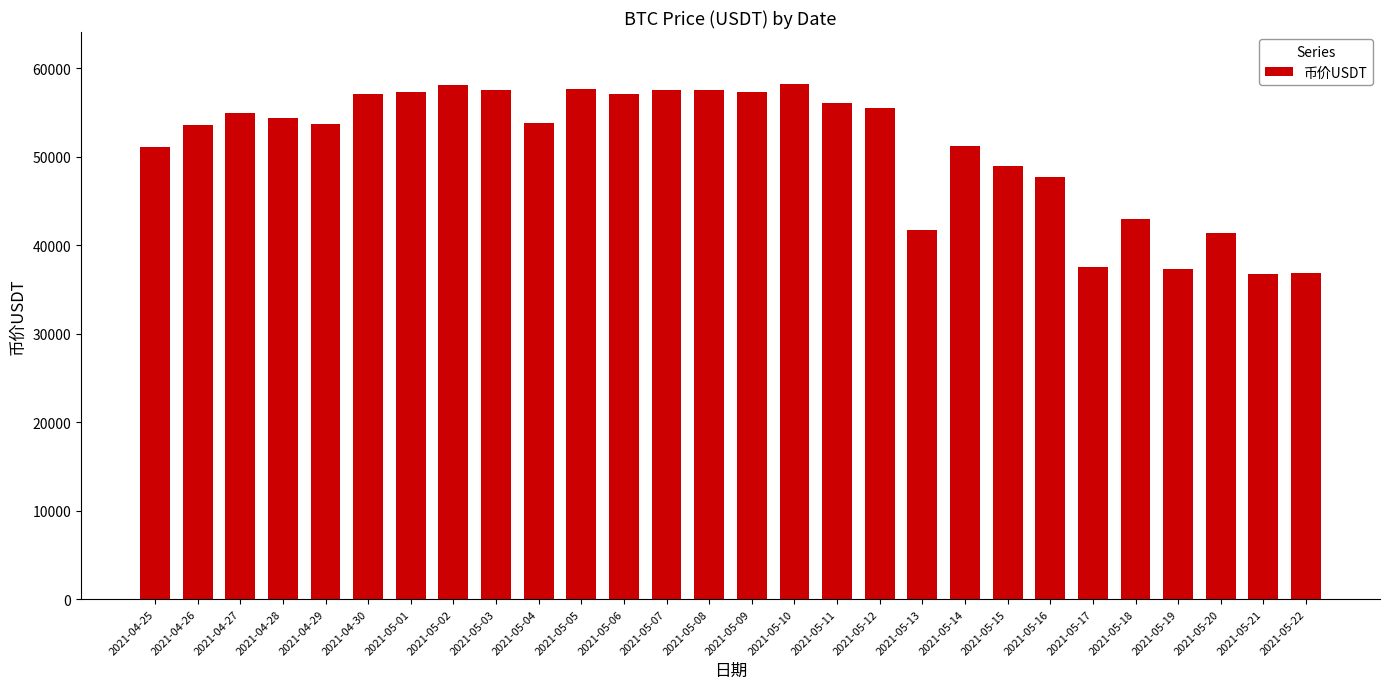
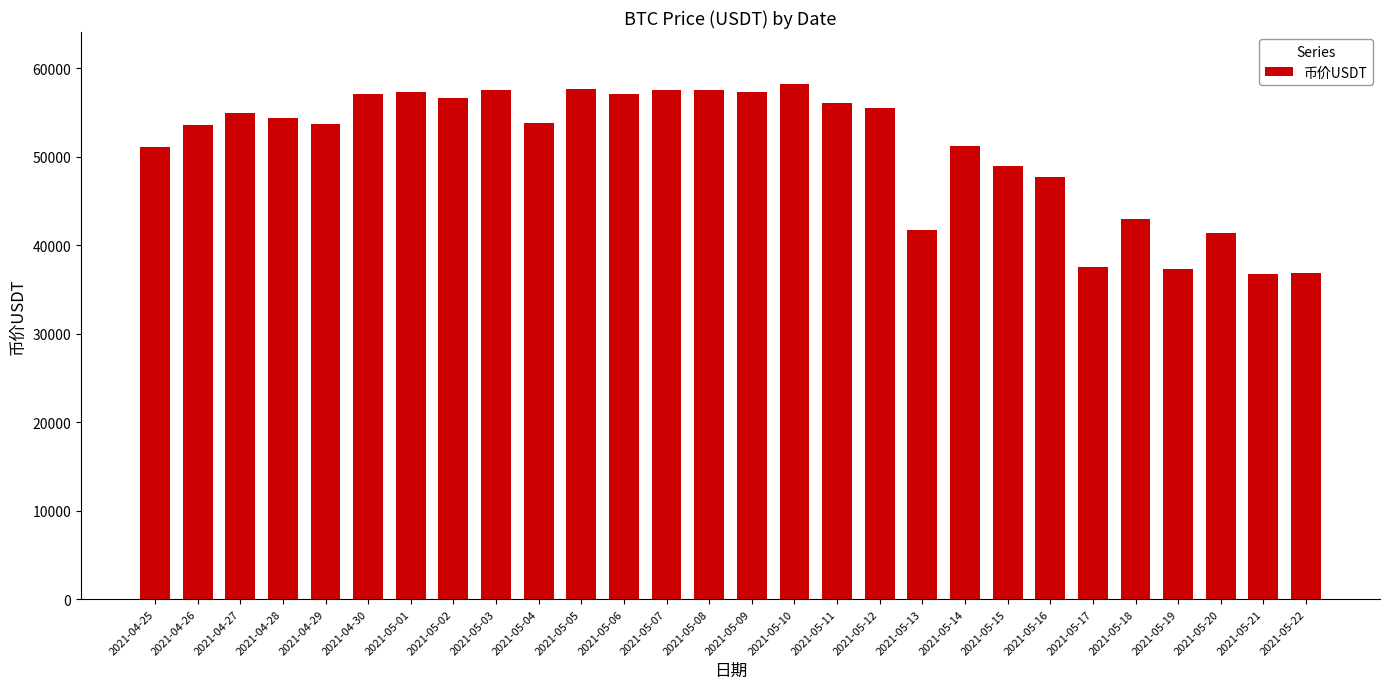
2021-05-02: 58000 -> 57000
